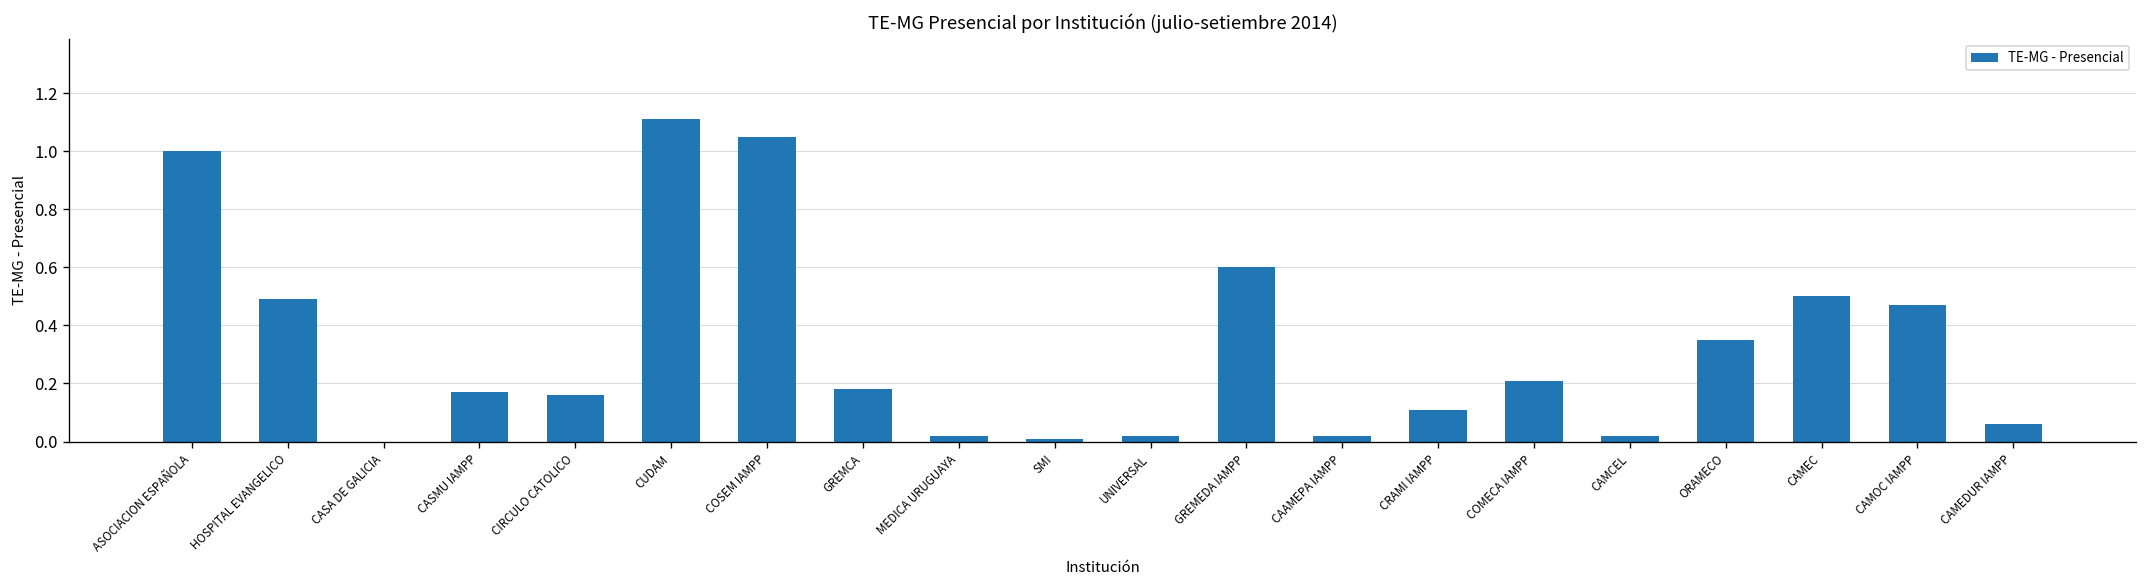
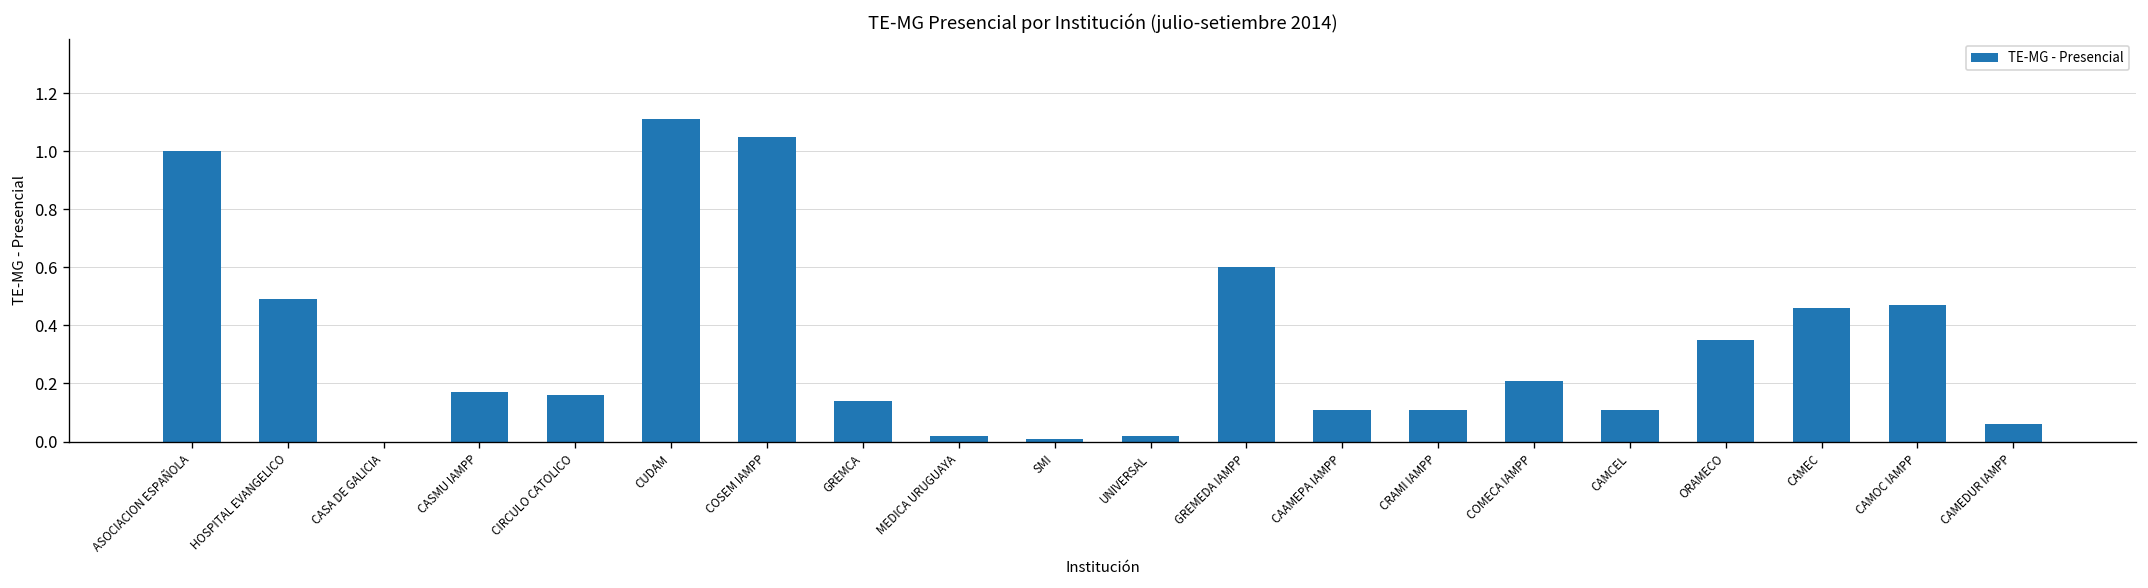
GREMCA: 0.18 -> 0.14
CAAMEPA IAMPP: 0.02 -> 0.11
CAMCEL: 0.02 -> 0.11
CAMEC: 0.50 -> 0.46
